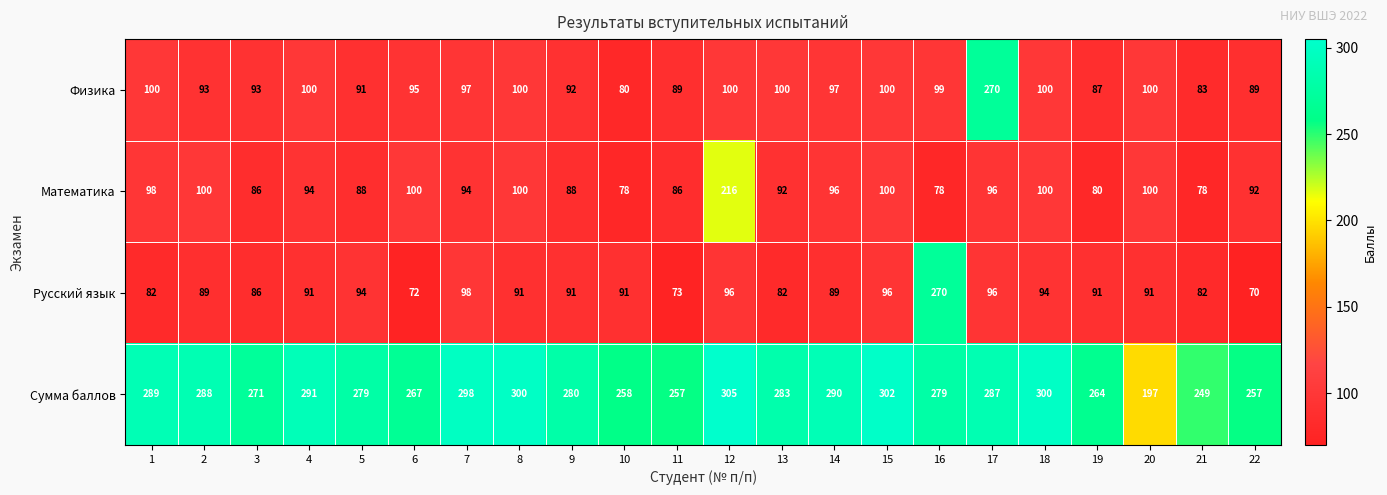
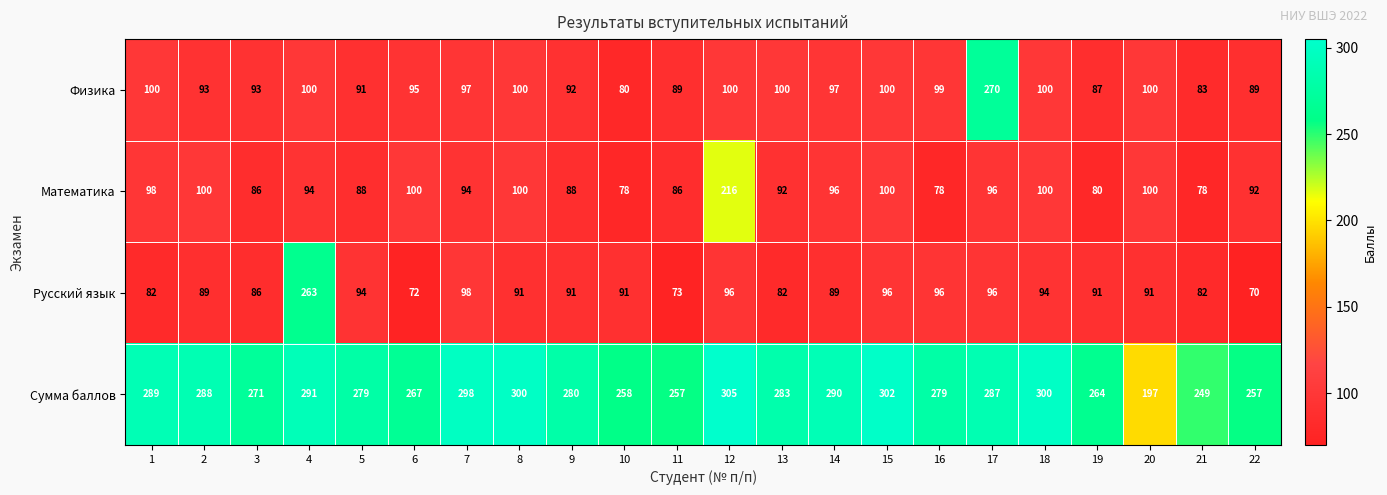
Русский язык, 4: 91 -> 263
Русский язык, 16: 270 -> 96
